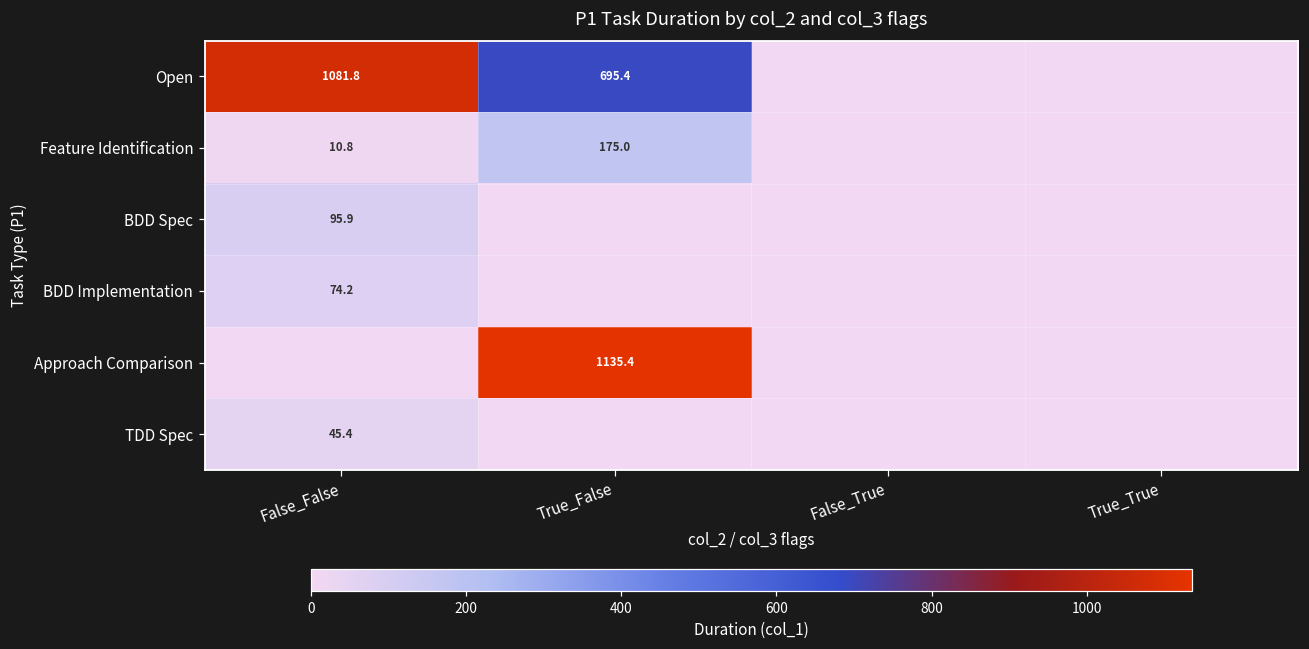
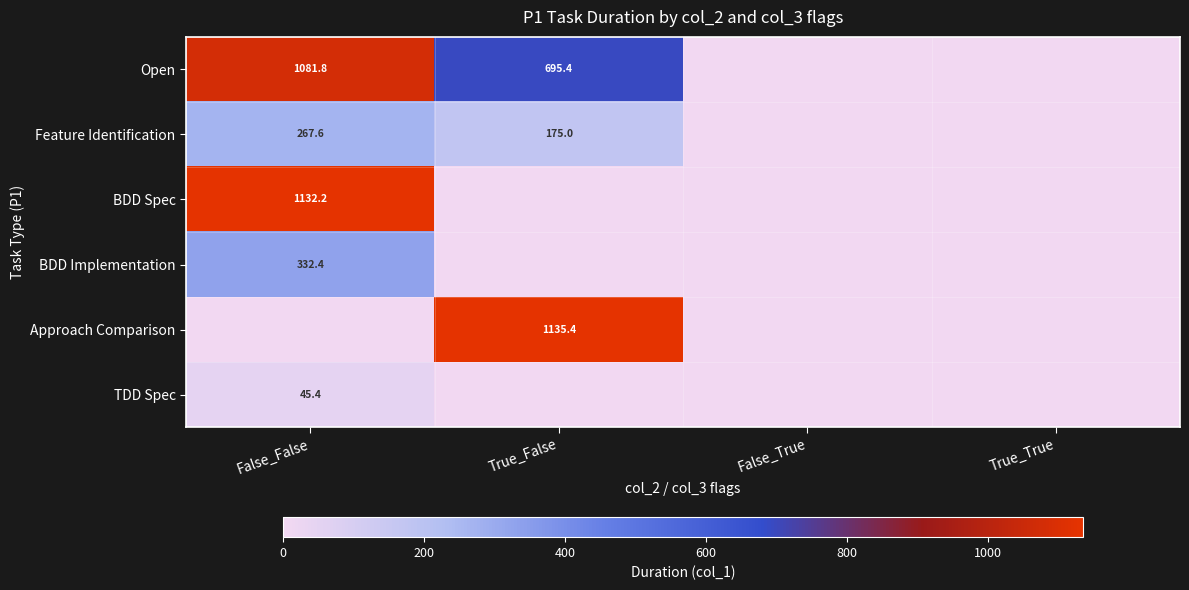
Feature Identification, False_False: 10.8 -> 267.6
BDD Spec, False_False: 95.9 -> 1132.2
BDD Implementation, False_False: 74.2 -> 332.4
